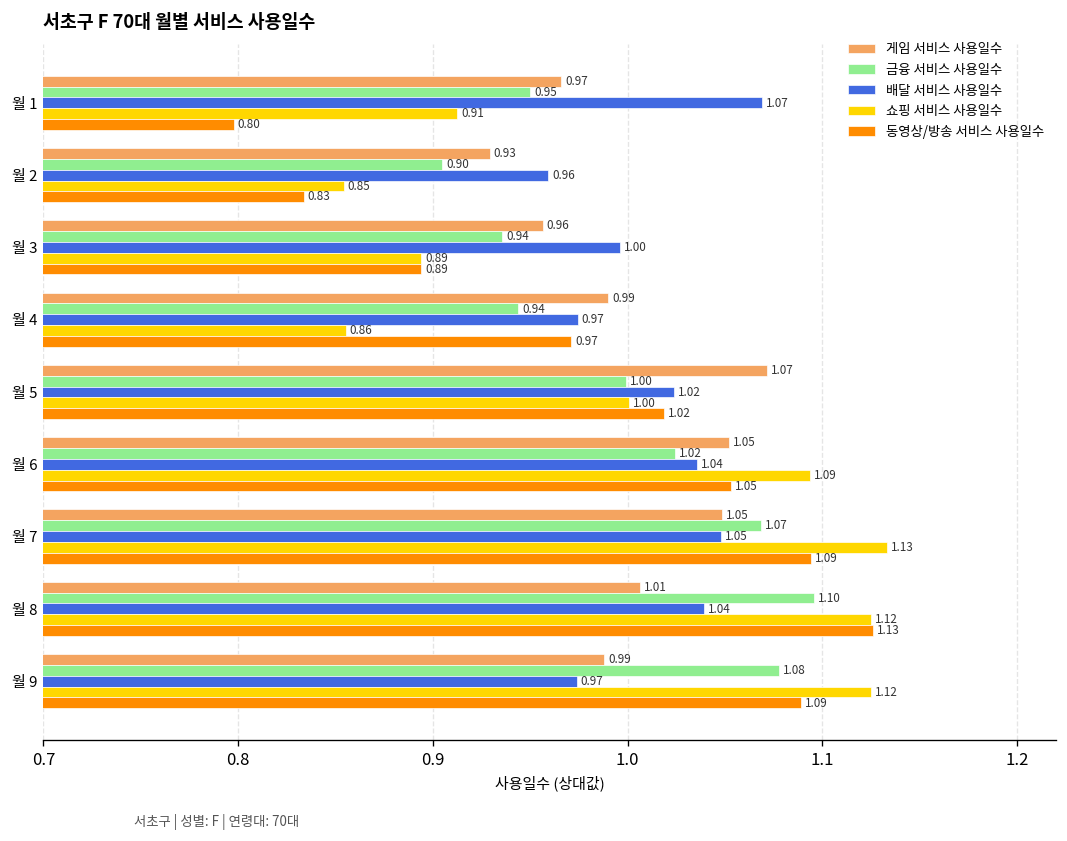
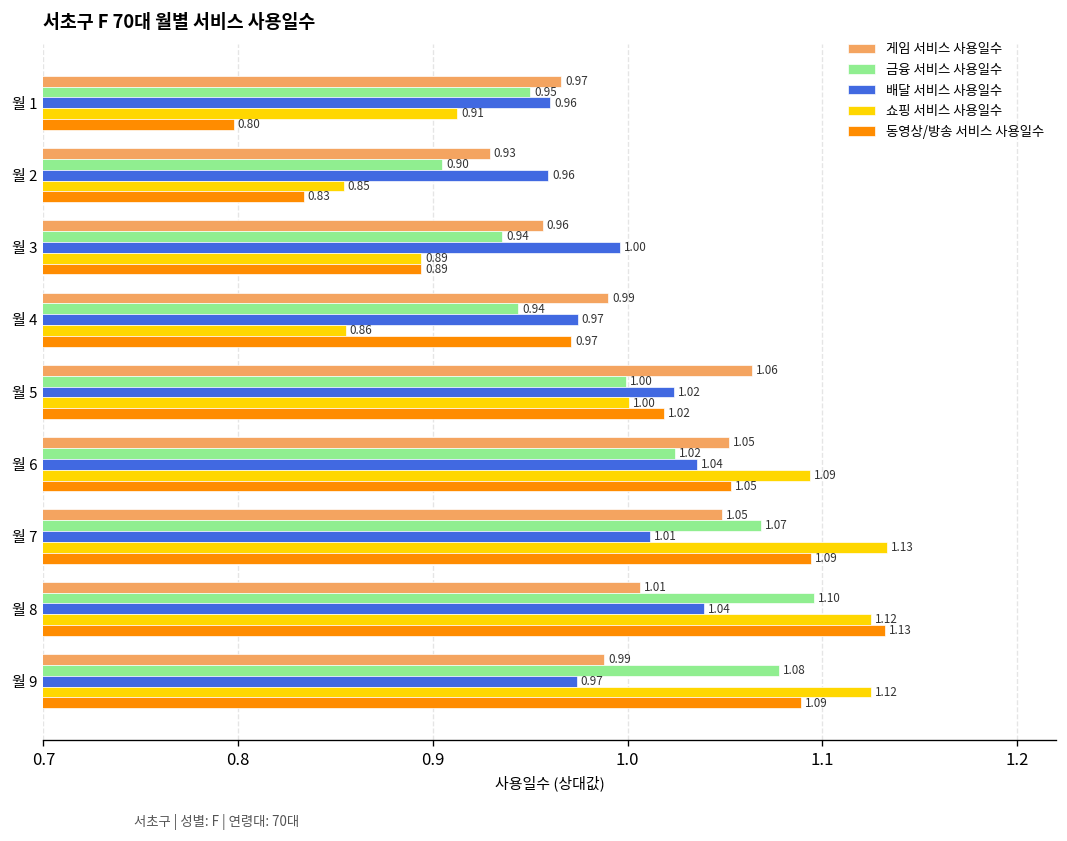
배달 서비스 사용일수, 월 1: 1.07 -> 0.96
게임 서비스 사용일수, 월 5: 1.07 -> 1.06
배달 서비스 사용일수, 월 7: 1.05 -> 1.01
동영상/방송 서비스 사용일수, 월 8: 1.126 -> 1.132
